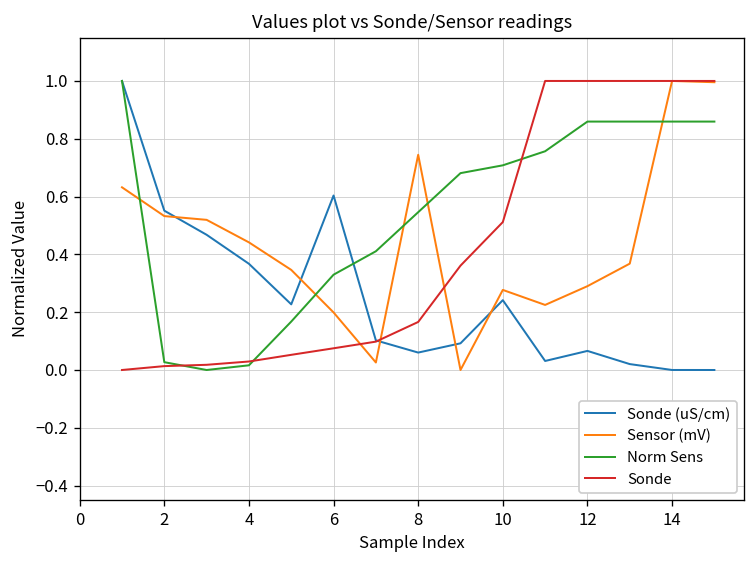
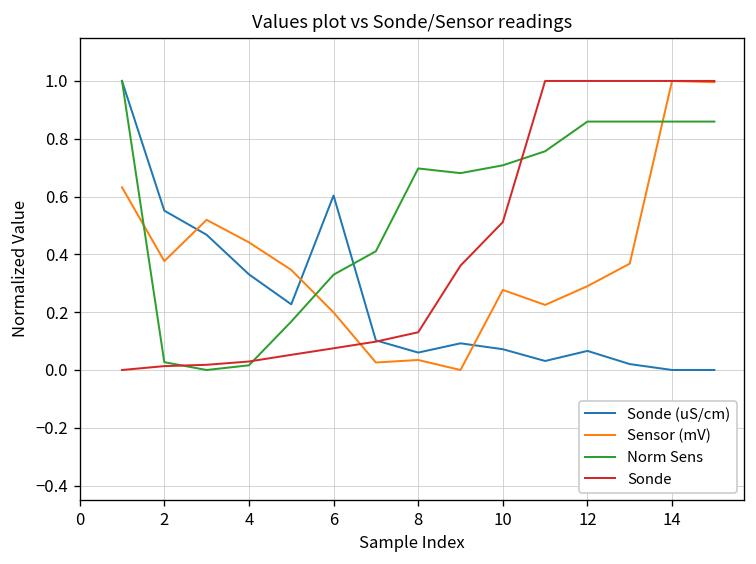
Sensor (mV), 2: 0.53 -> 0.38
Sonde (uS/cm), 4: 0.37 -> 0.33
Sensor (mV), 8: 0.74 -> 0.03
Norm Sens, 8: 0.55 -> 0.70
Sonde, 8: 0.17 -> 0.13
Sonde (uS/cm), 10: 0.24 -> 0.07
